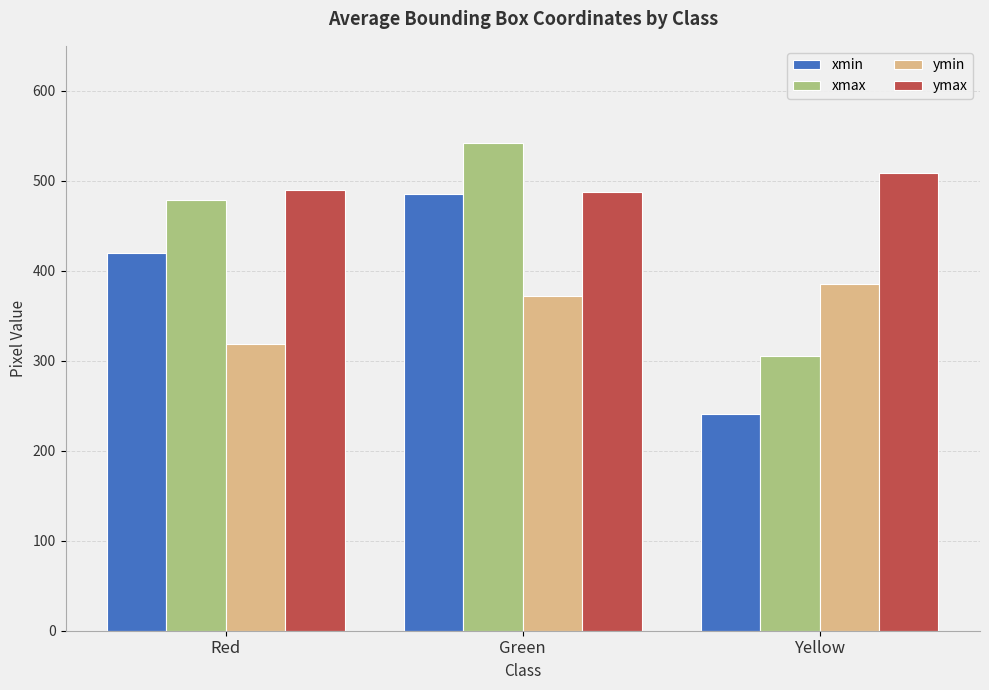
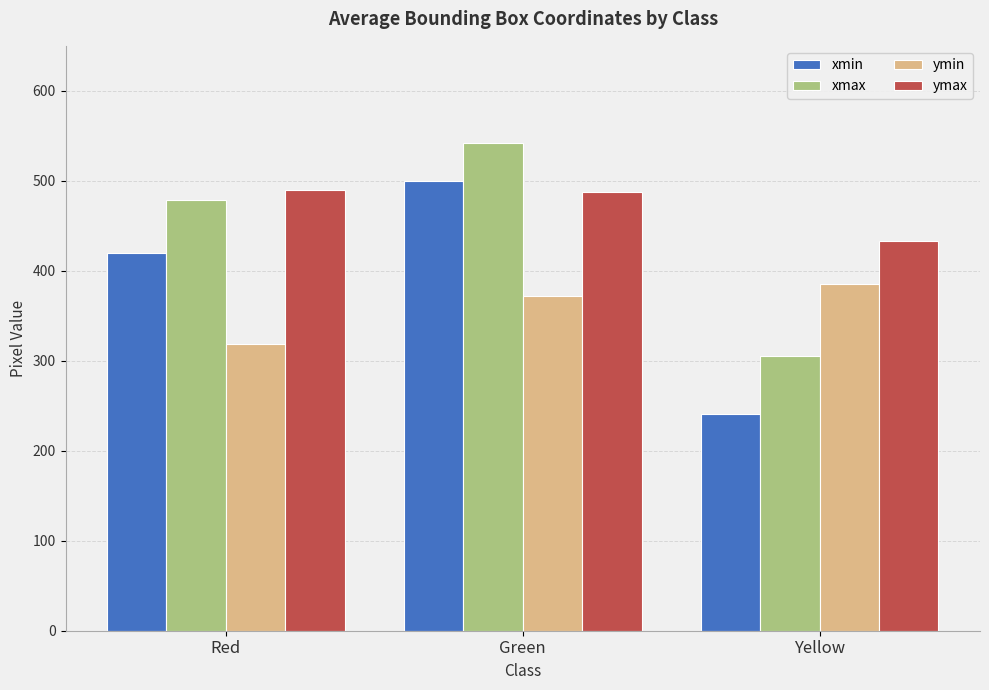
xmin, Green: 490 -> 500
ymax, Yellow: 510 -> 430
